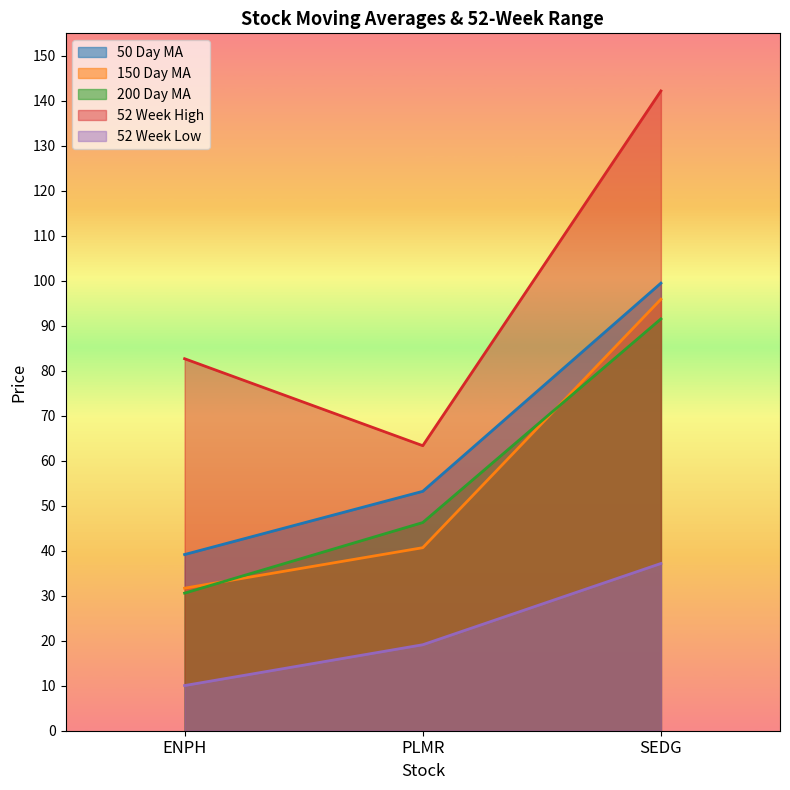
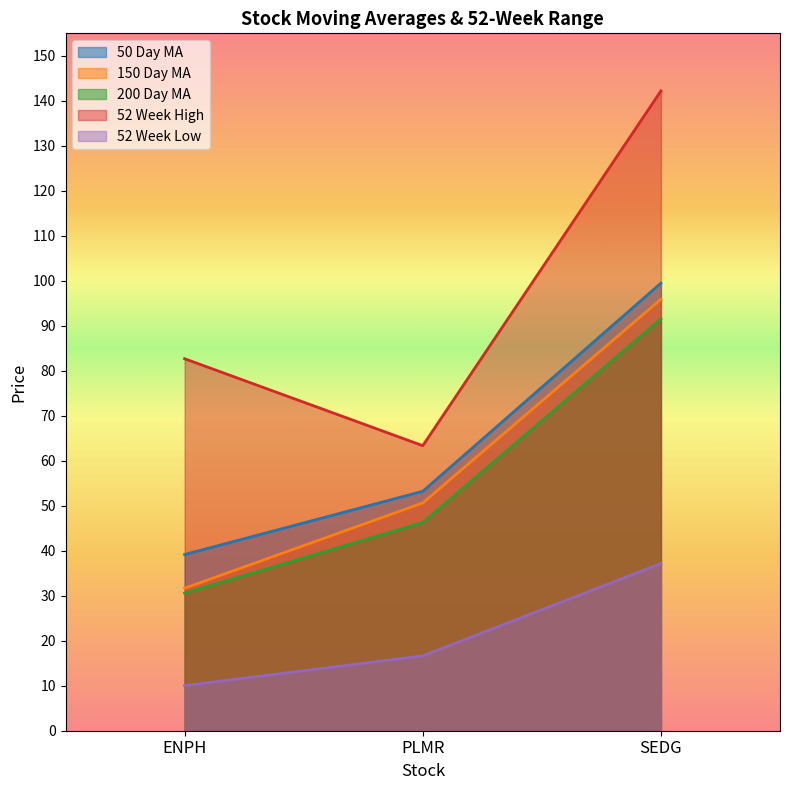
150 Day MA, PLMR: 41 -> 51
52 Week Low, PLMR: 19 -> 17
